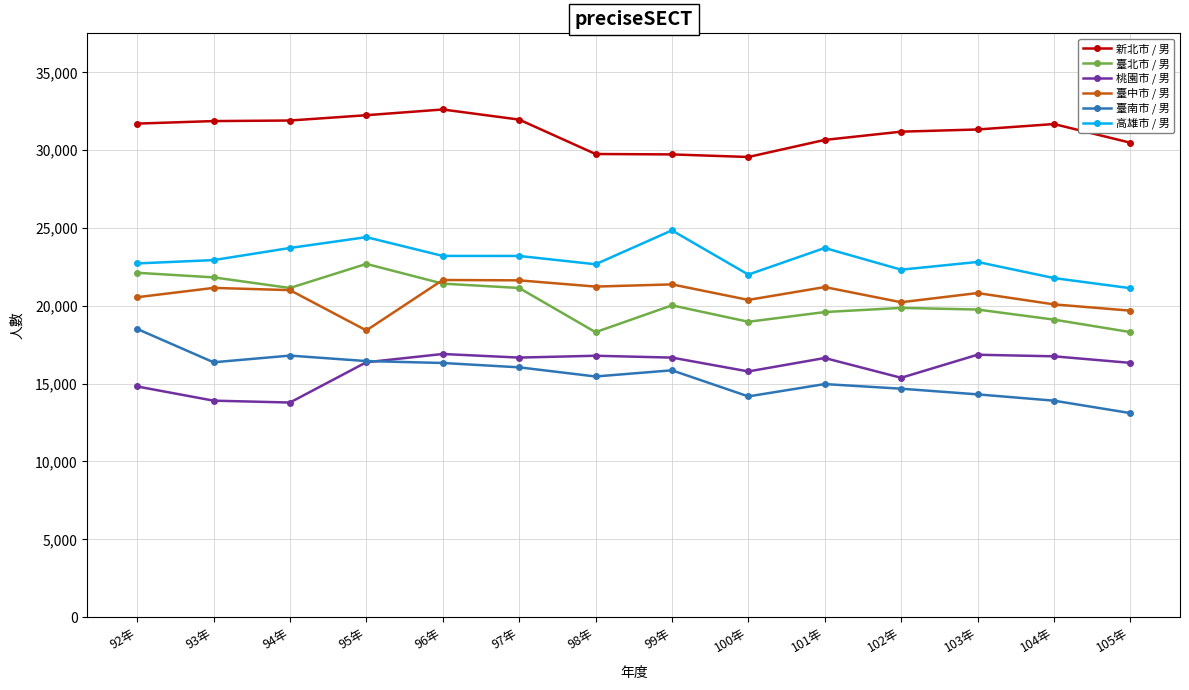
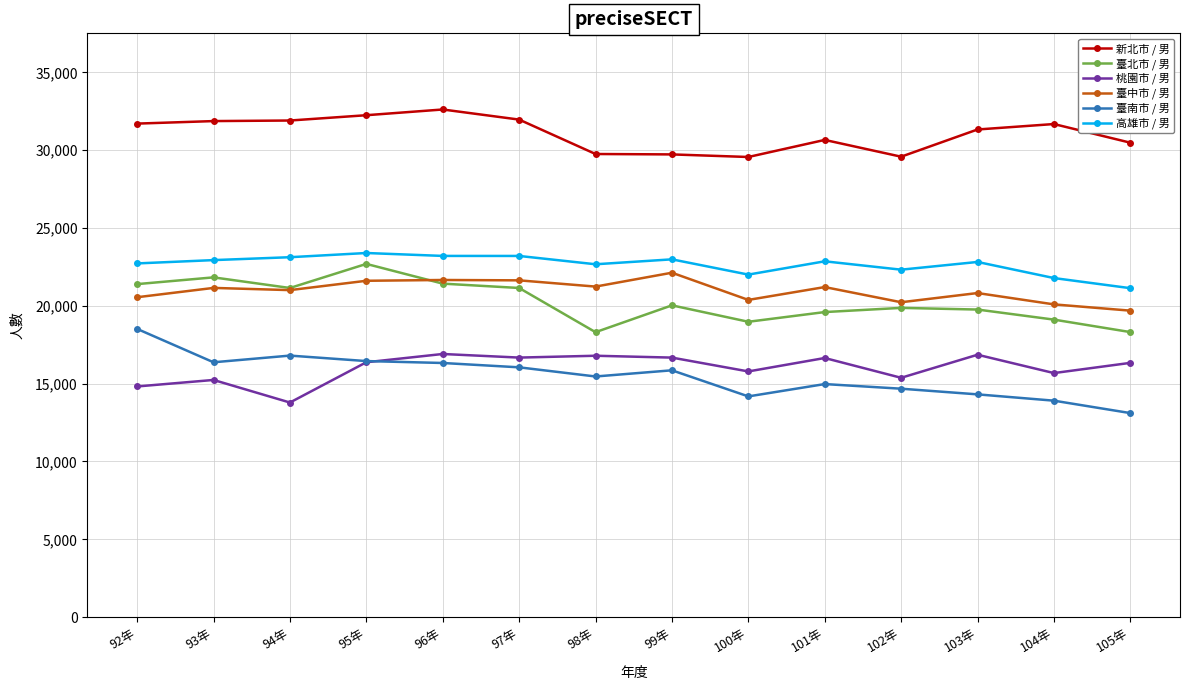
臺北市 / 男, 92年: 22,100 -> 21,400
桃園市 / 男, 93年: 13,900 -> 15,200
高雄市 / 男, 94年: 23,700 -> 23,100
臺中市 / 男, 95年: 18,400 -> 21,600
高雄市 / 男, 95年: 24,400 -> 23,400
臺中市 / 男, 99年: 21,400 -> 22,100
高雄市 / 男, 99年: 24,800 -> 23,000
高雄市 / 男, 101年: 23,700 -> 22,900
新北市 / 男, 102年: 31,200 -> 29,600
桃園市 / 男, 104年: 16,800 -> 15,700
